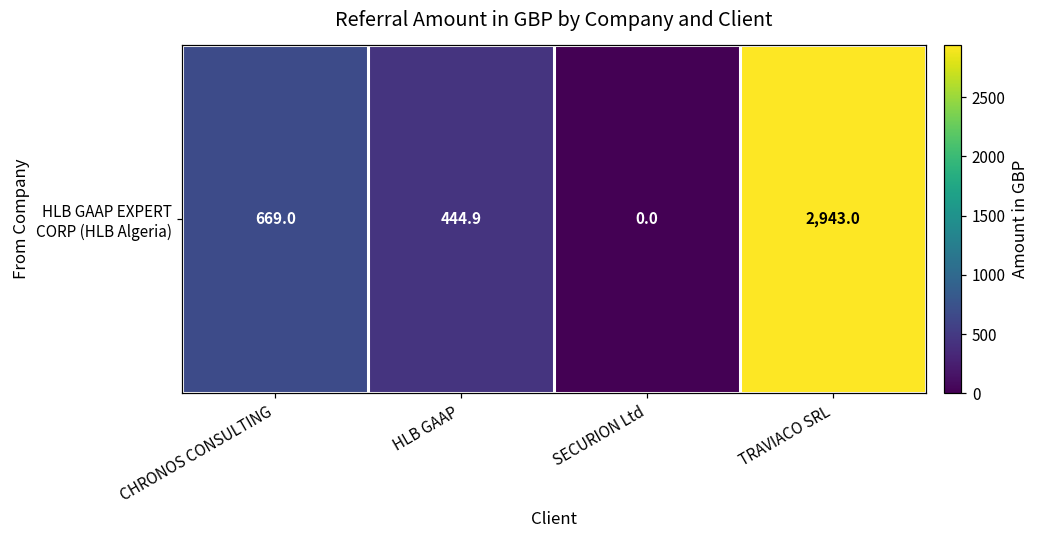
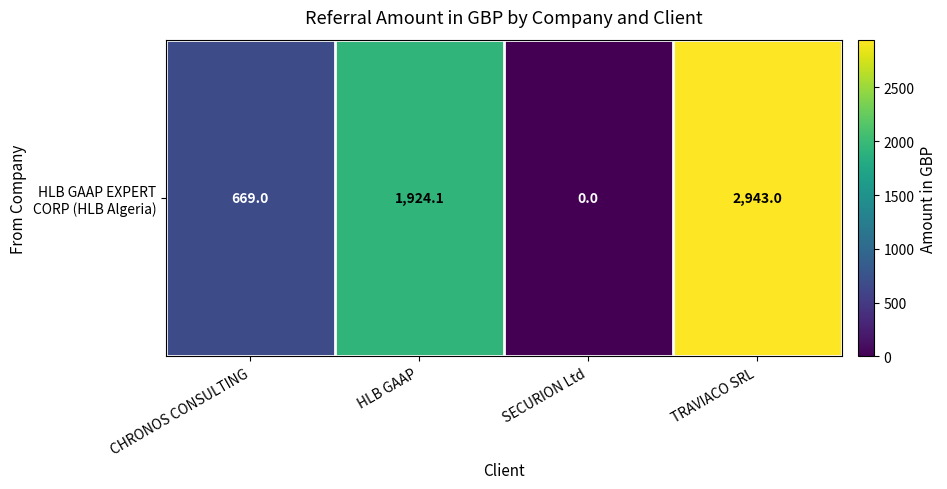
HLB GAAP EXPERT CORP (HLB Algeria), HLB GAAP: 444.9 -> 1,924.1
